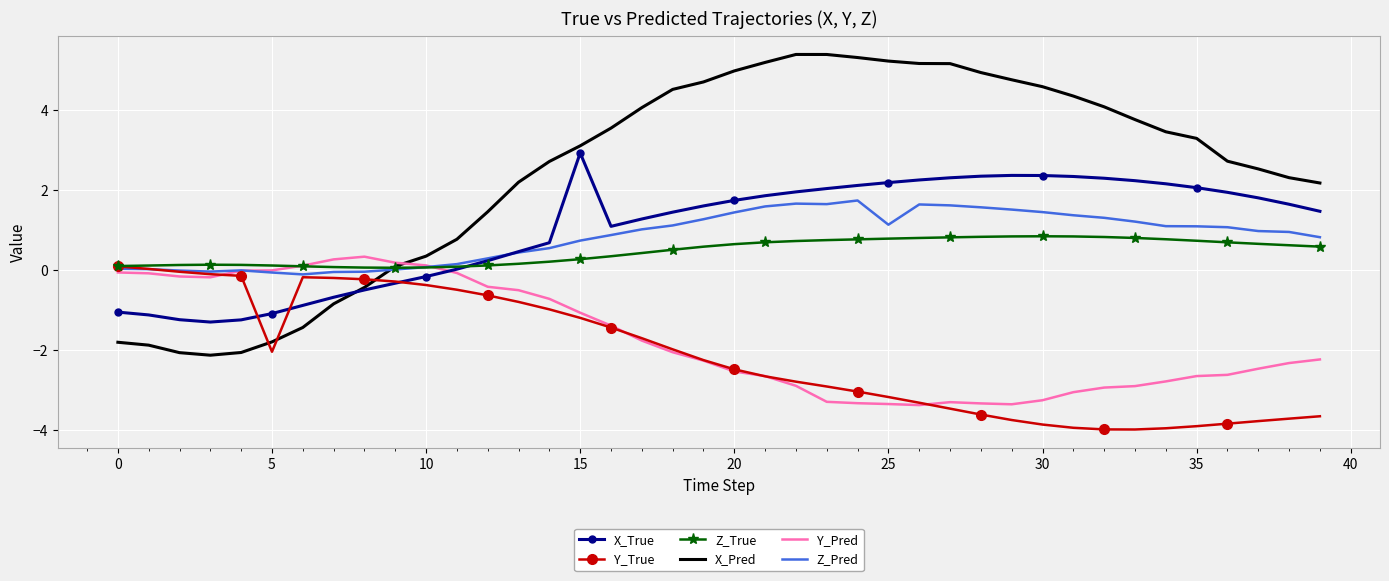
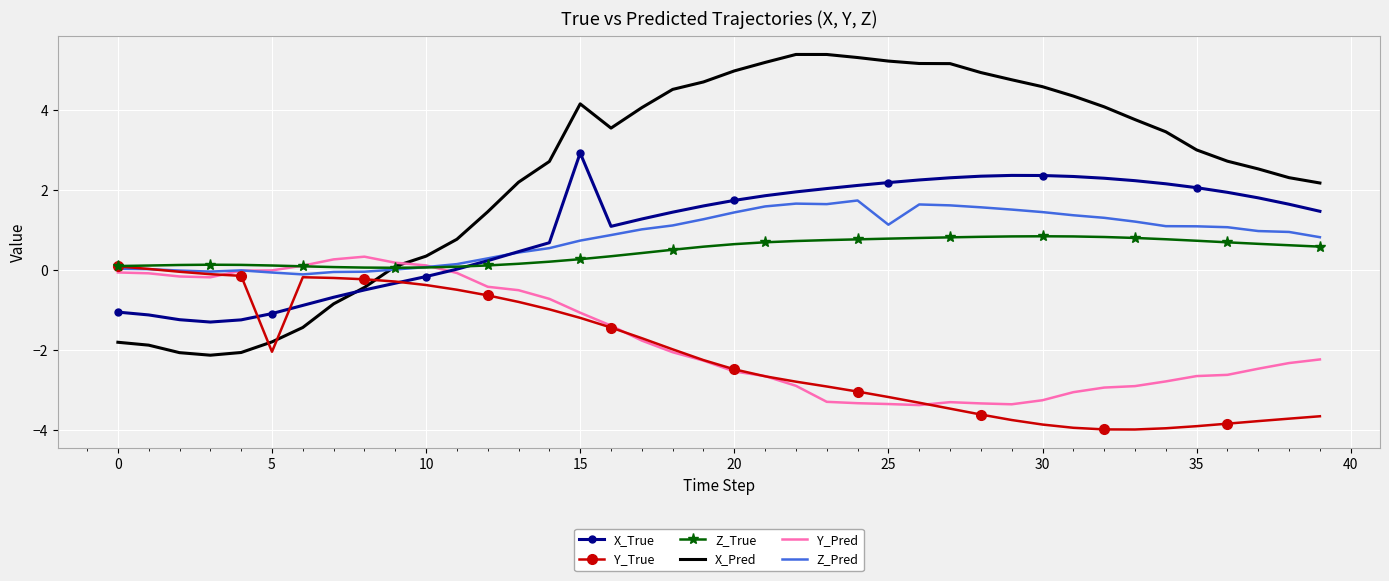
X_Pred, 15: 3.1 -> 4.2
X_Pred, 35: 3.3 -> 3.0
